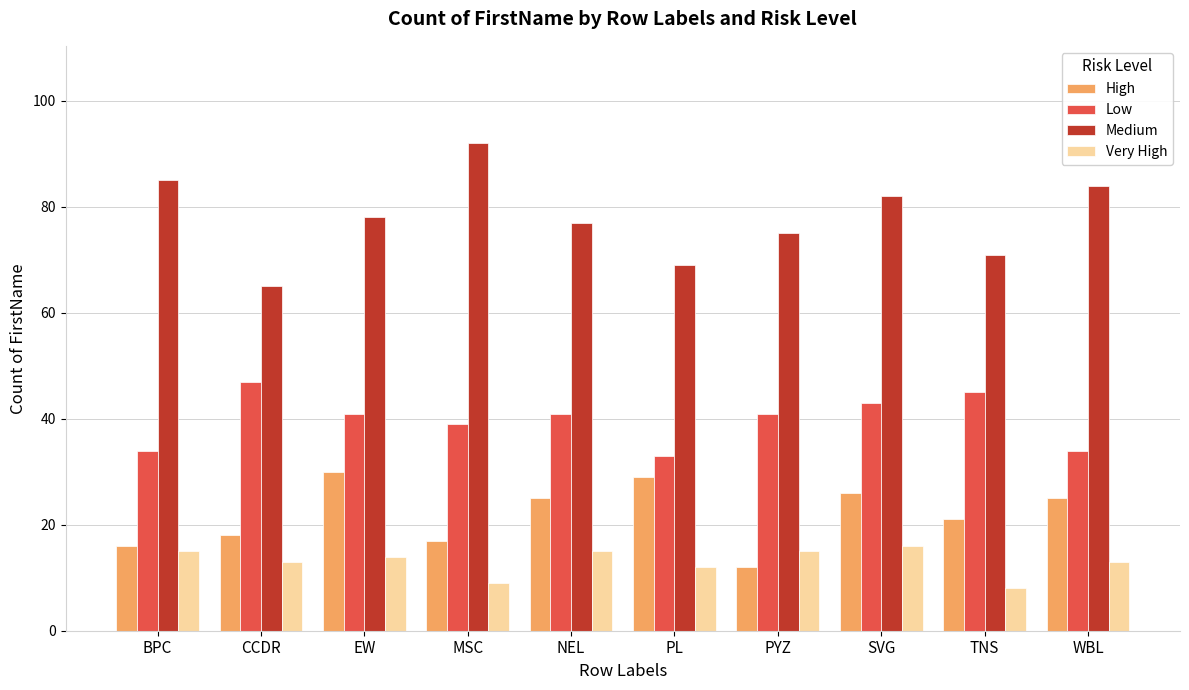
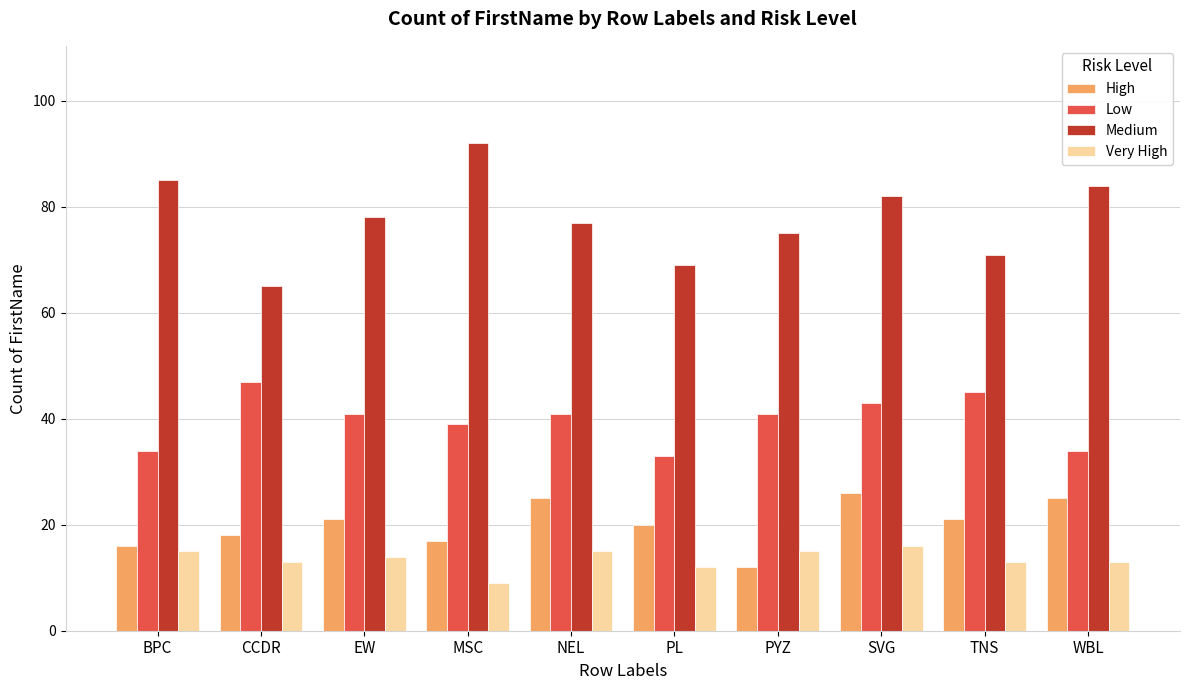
High, EW: 30 -> 21
High, PL: 29 -> 20
Very High, TNS: 8 -> 13
